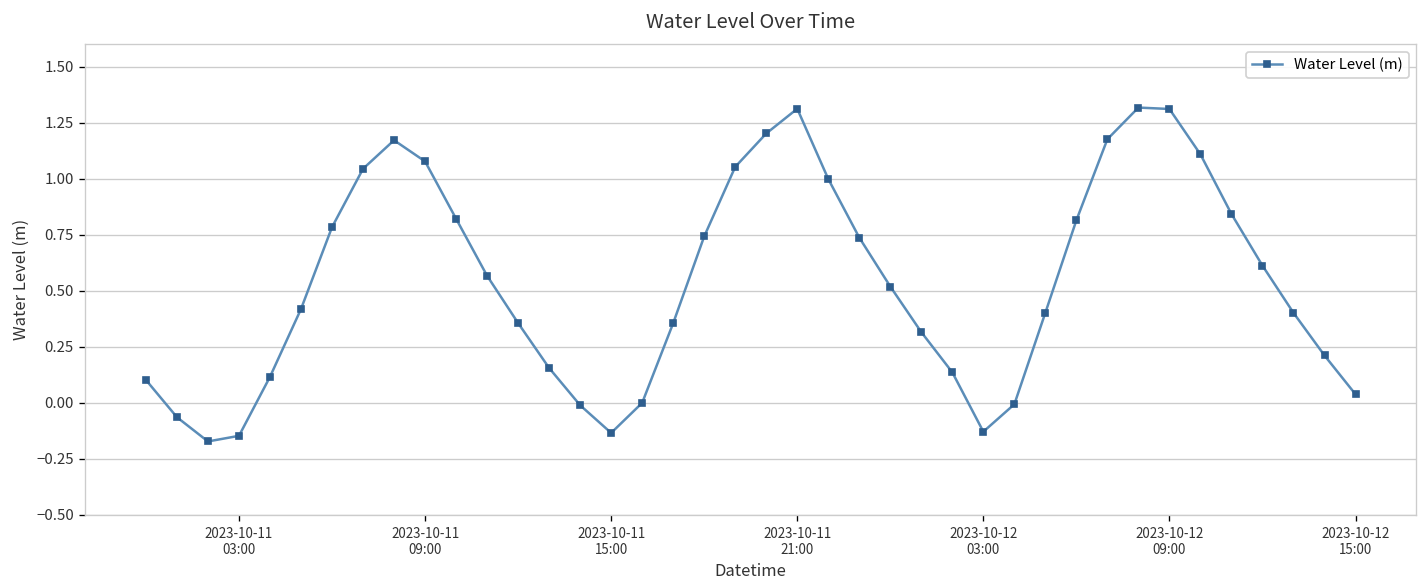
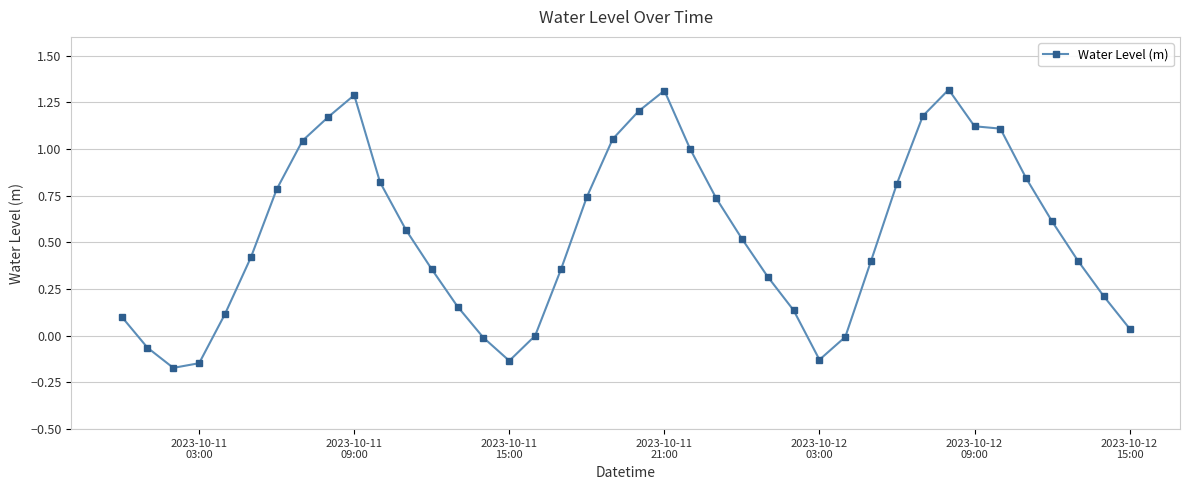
2023-10-11 09:00: 1.08 -> 1.29
2023-10-12 09:00: 1.31 -> 1.12
